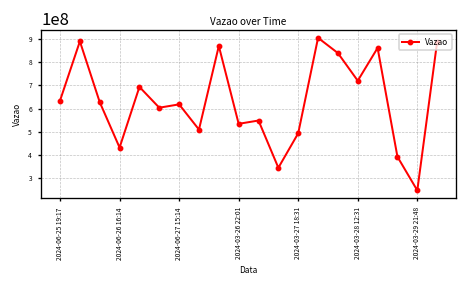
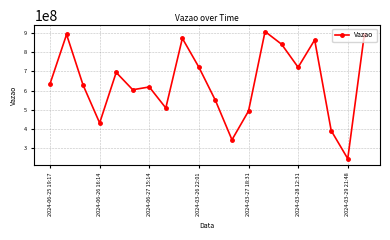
2024-03-26 22:01: 530000000 -> 720000000
